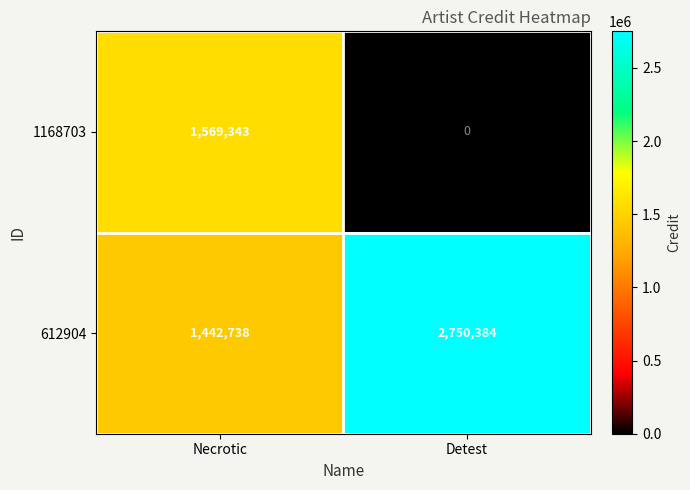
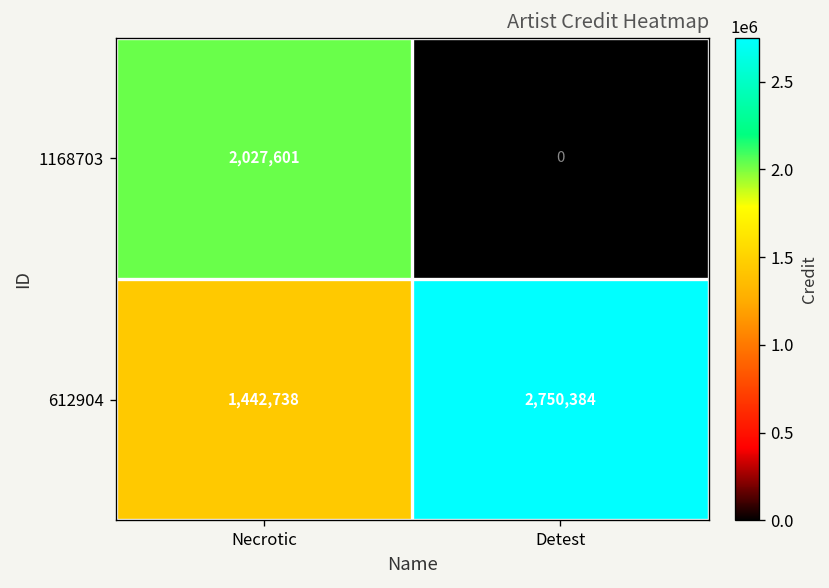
1168703, Necrotic: 1,569,343 -> 2,027,601
